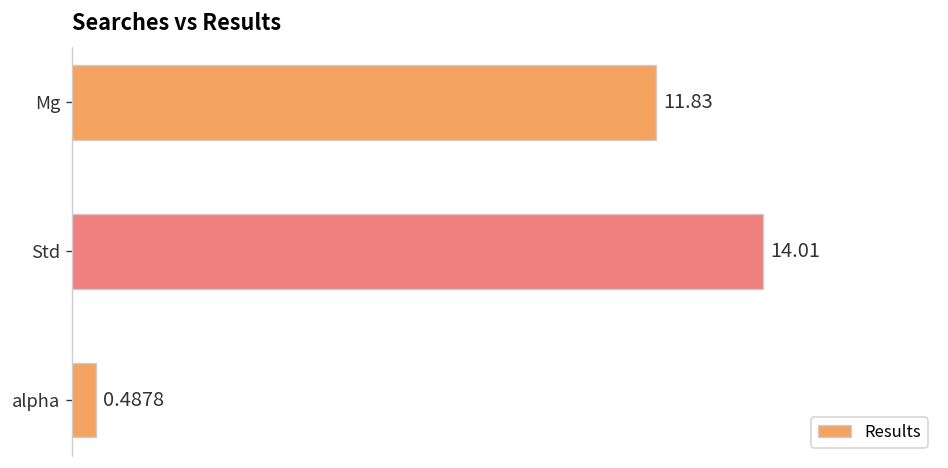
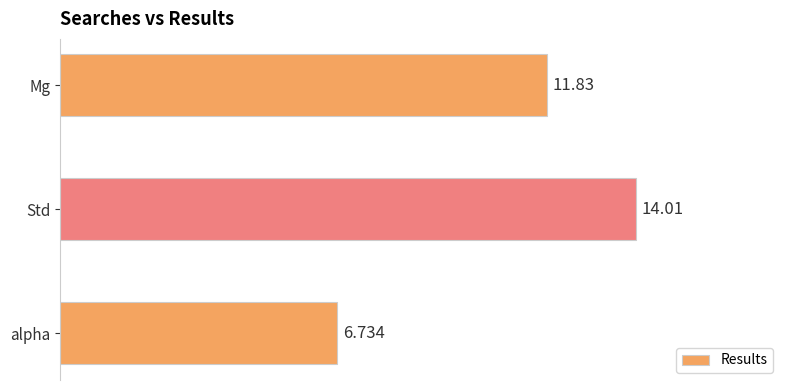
alpha: 0.4878 -> 6.734
